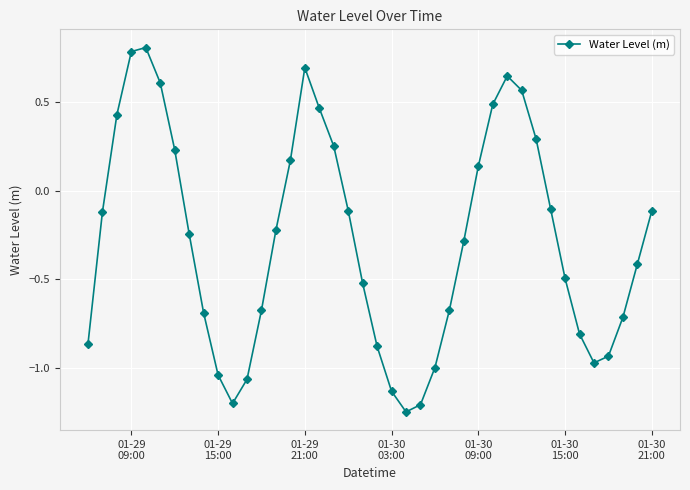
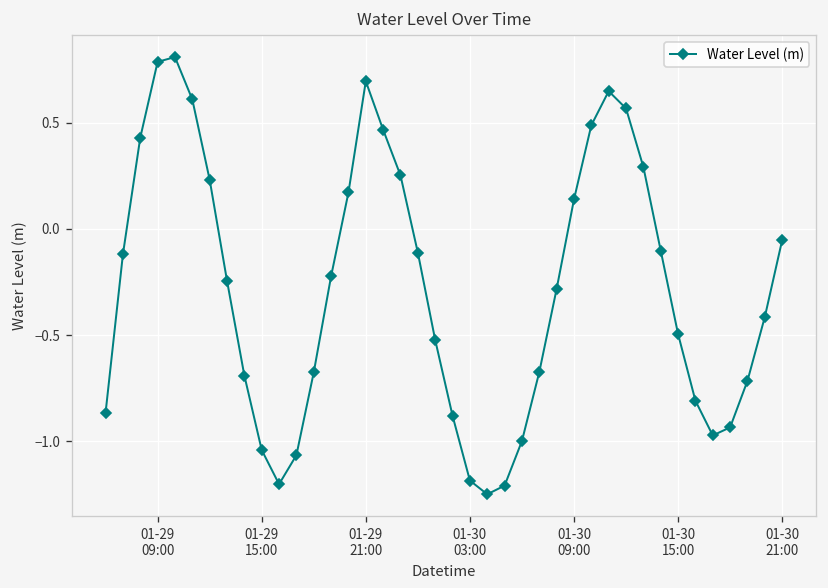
01-30 03:00: -1.13 -> -1.18
01-30 21:00: -0.11 -> -0.05
